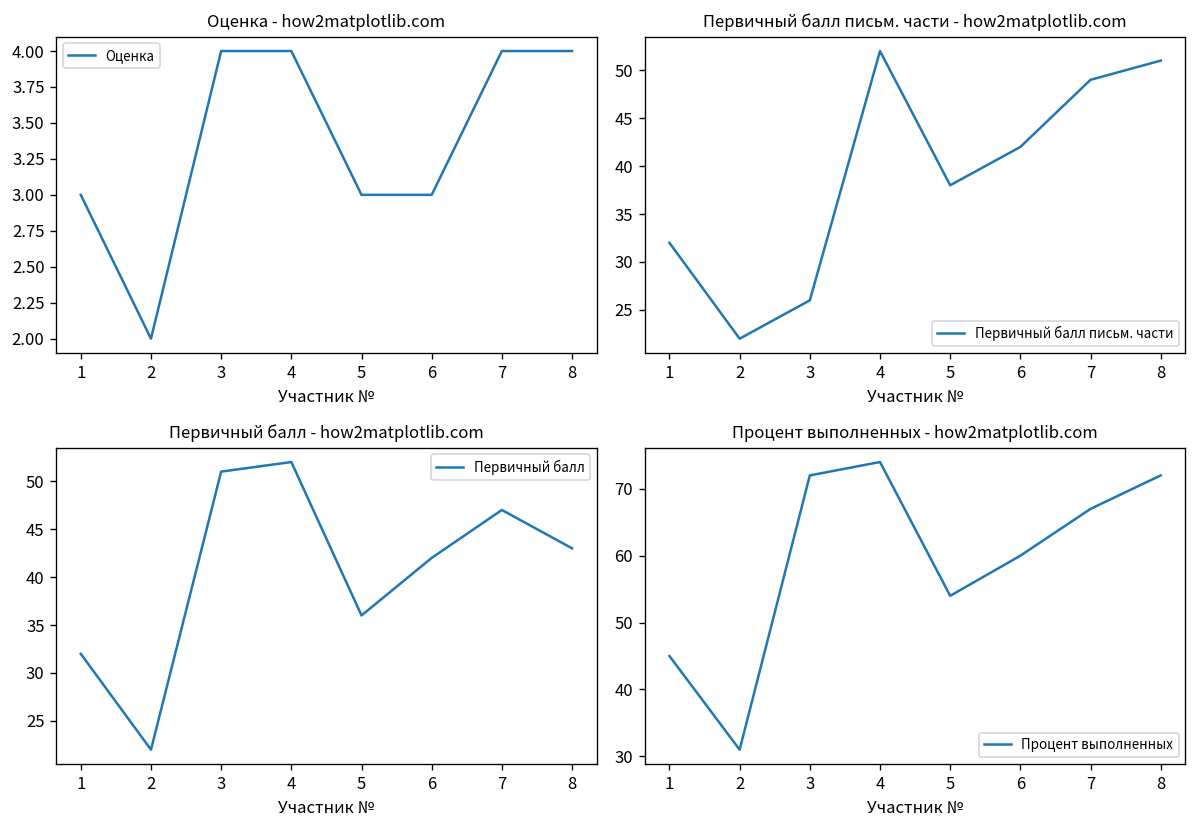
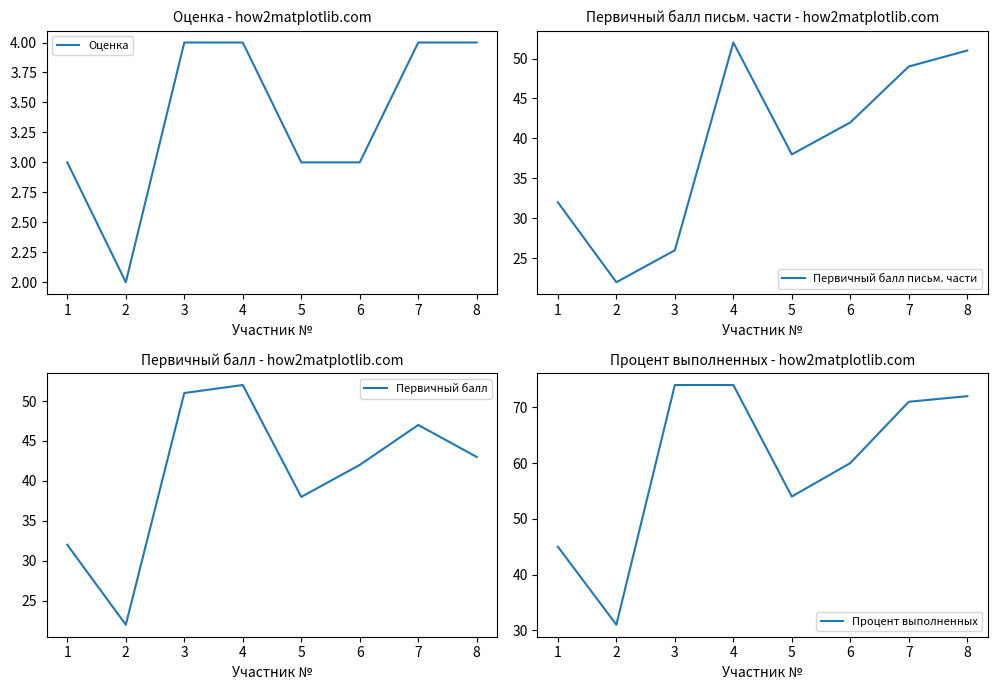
Первичный балл - how2matplotlib.com, 5: 36 -> 38
Процент выполненных - how2matplotlib.com, 3: 72 -> 74
Процент выполненных - how2matplotlib.com, 7: 67 -> 71
